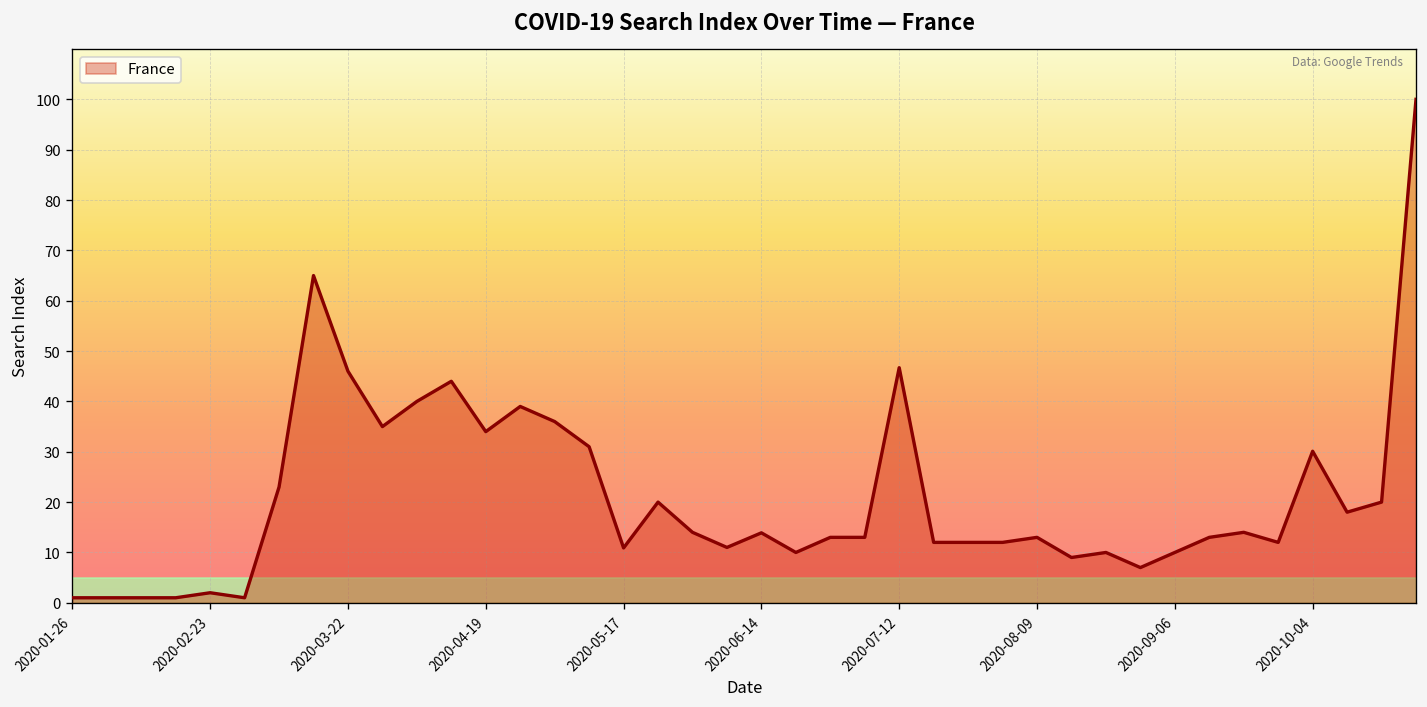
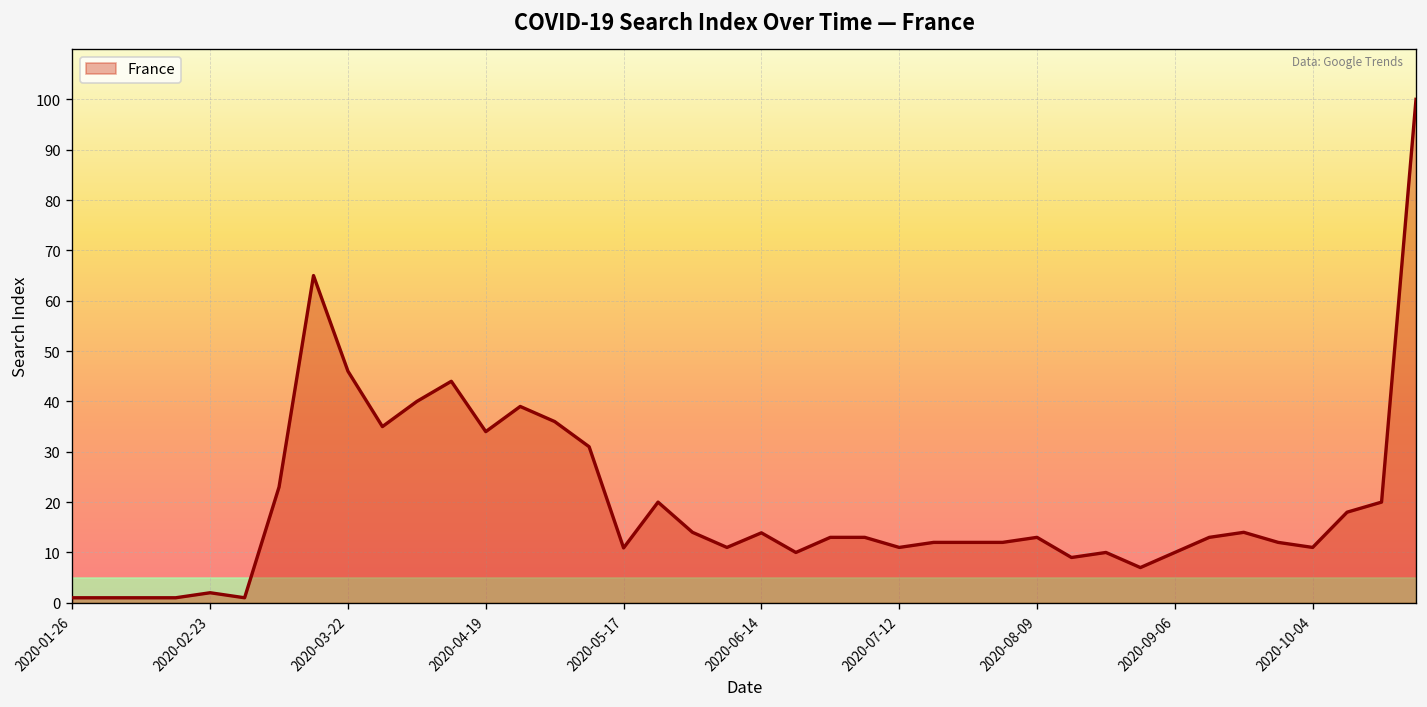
2020-07-12: 47 -> 11
2020-10-04: 30 -> 11
